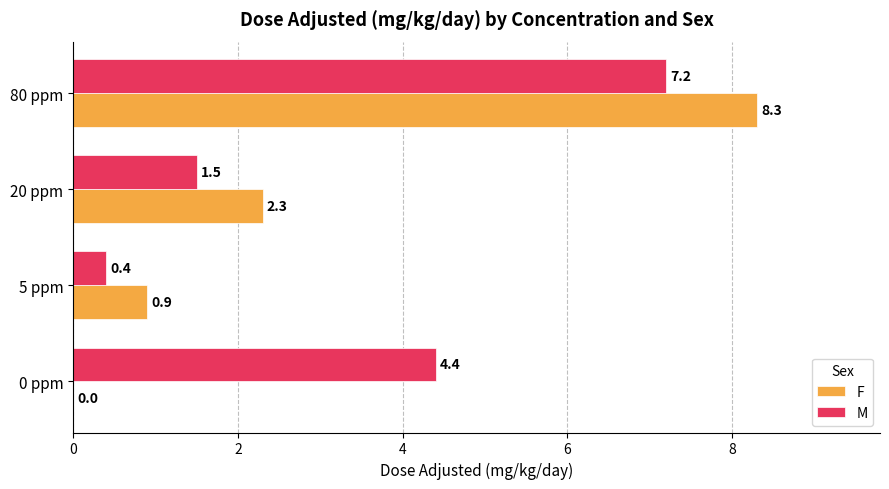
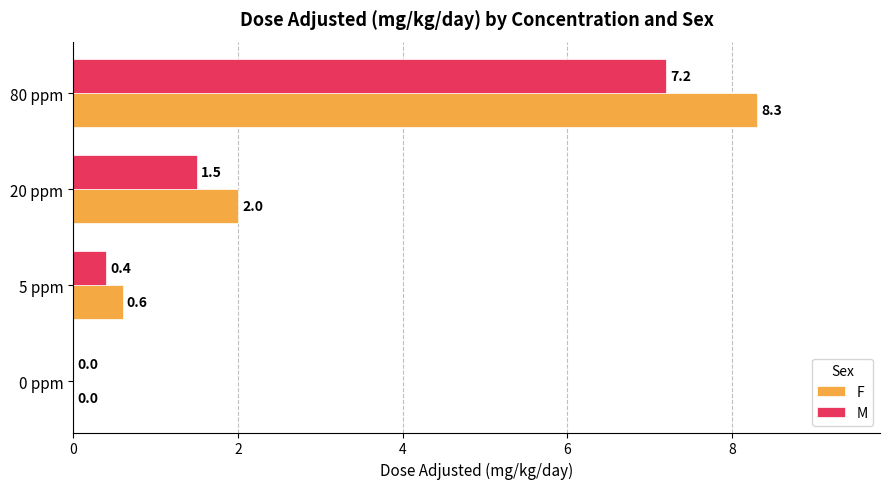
F, 20 ppm: 2.3 -> 2.0
F, 5 ppm: 0.9 -> 0.6
M, 0 ppm: 4.4 -> 0.0
